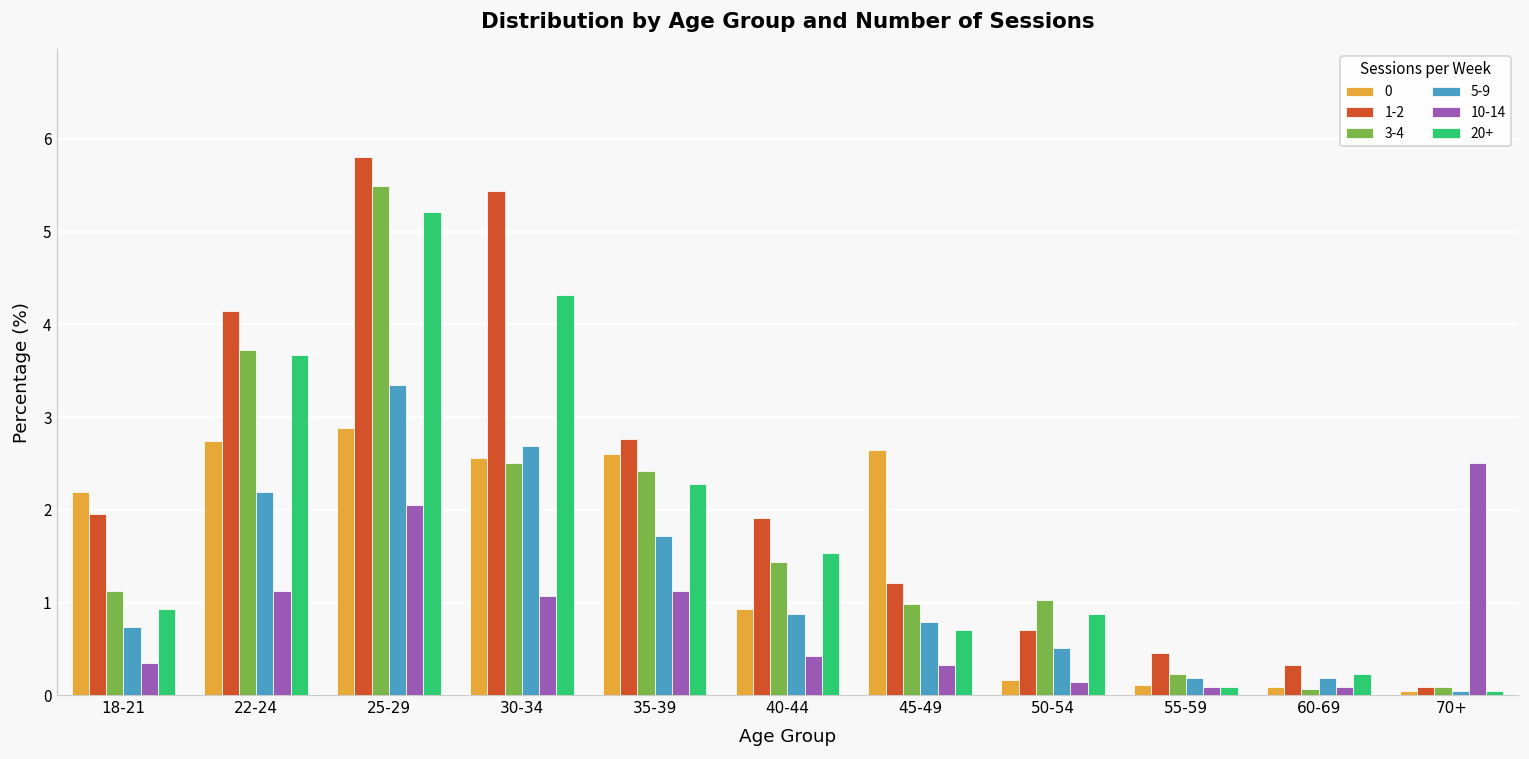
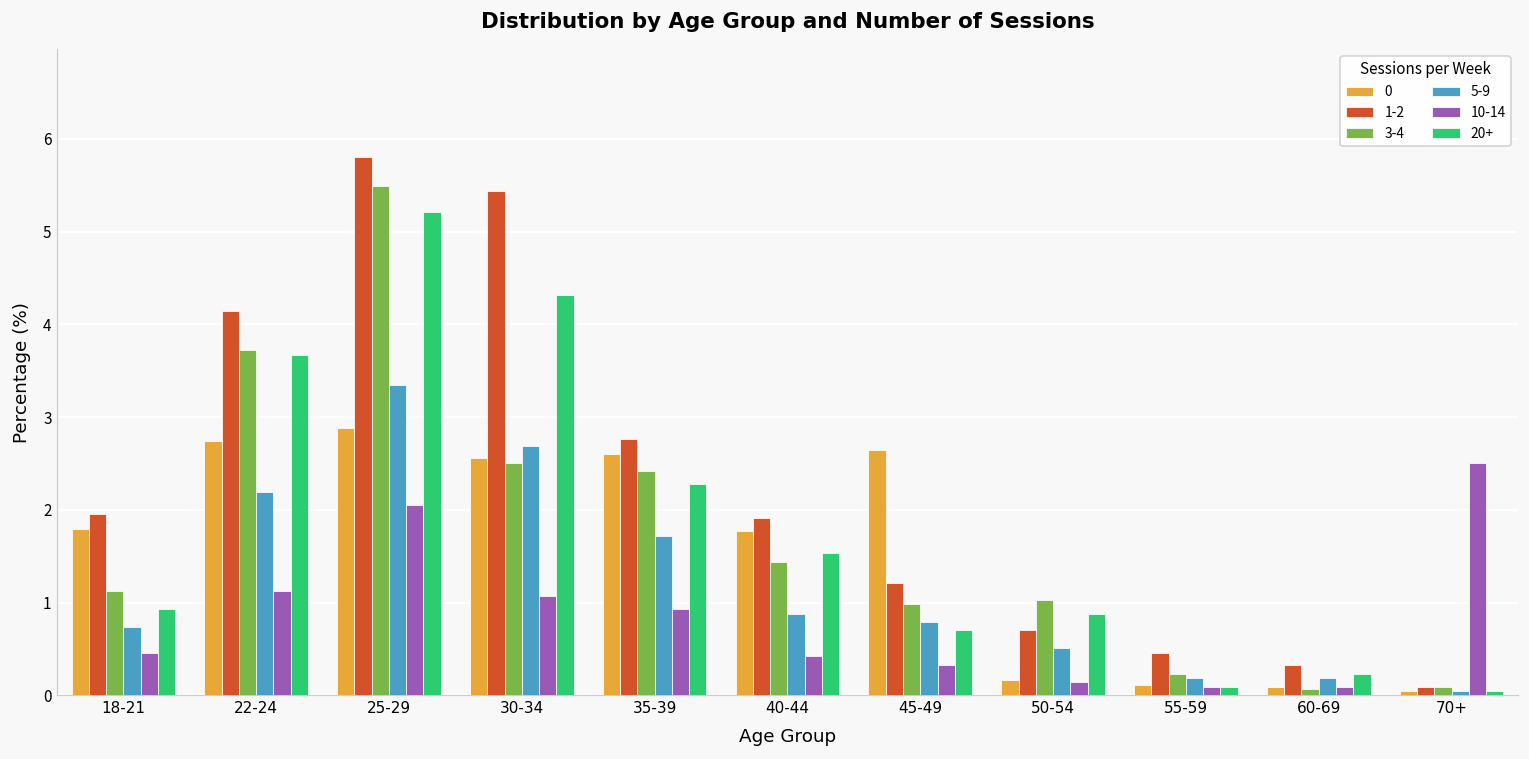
0, 18-21: 2.2 -> 1.8
10-14, 18-21: 0.4 -> 0.5
10-14, 35-39: 1.1 -> 0.9
0, 40-44: 0.9 -> 1.8
